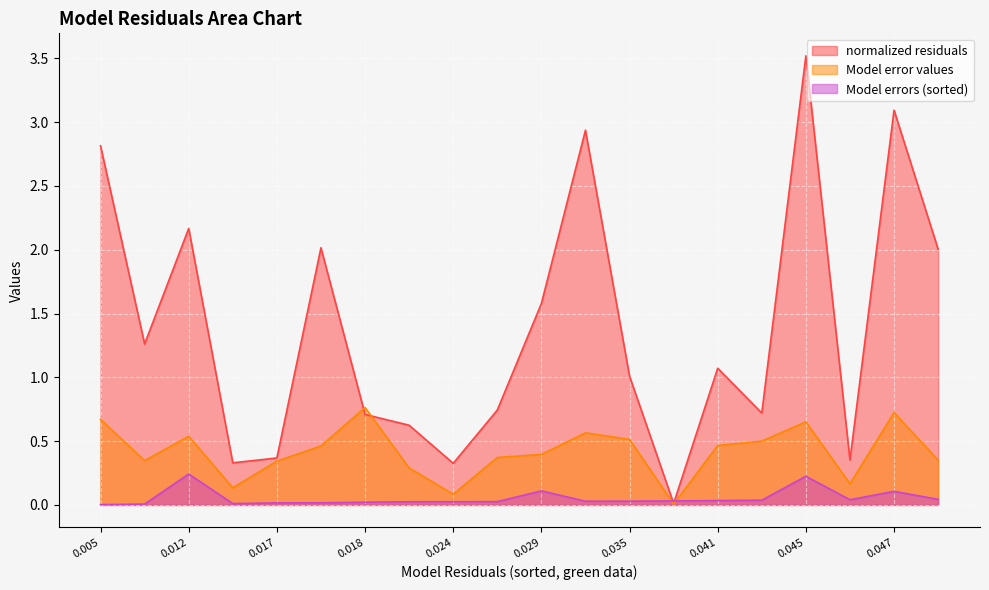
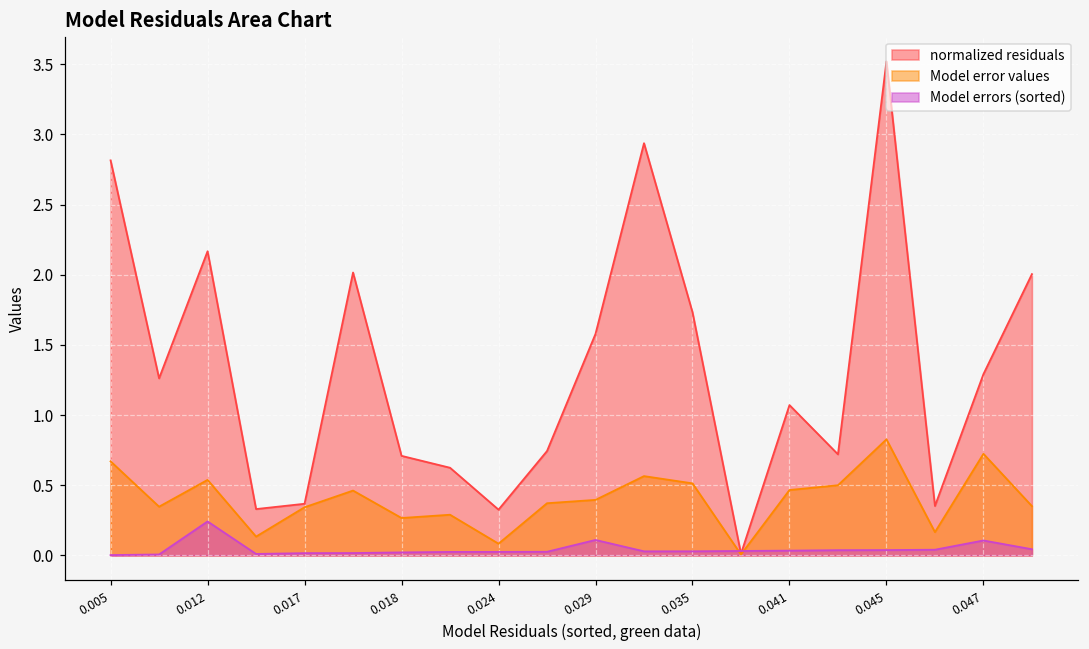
Model error values, 0.018: 0.76 -> 0.27
normalized residuals, 0.035: 1.01 -> 1.73
Model error values, 0.045: 0.65 -> 0.83
Model errors (sorted), 0.045: 0.22 -> 0.04
normalized residuals, 0.047: 3.09 -> 1.29
